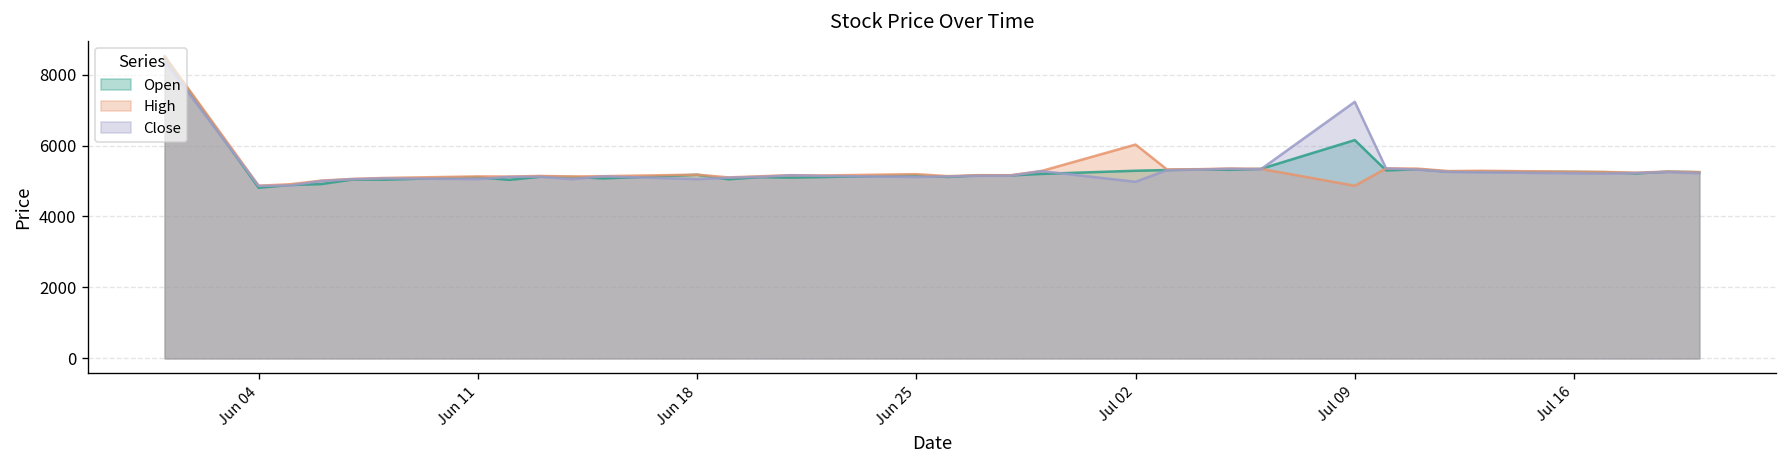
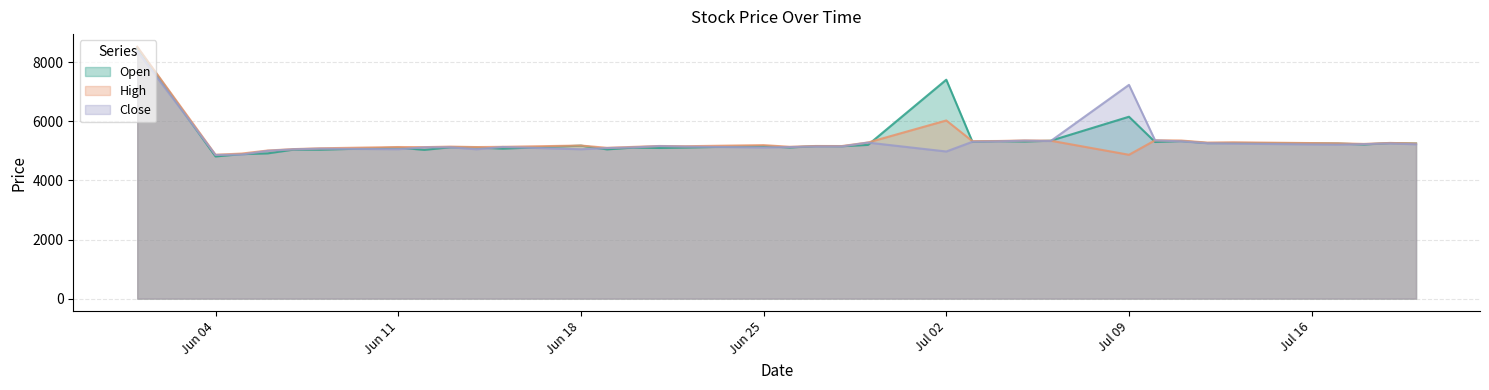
Open, Jul 02: 5300 -> 7400
